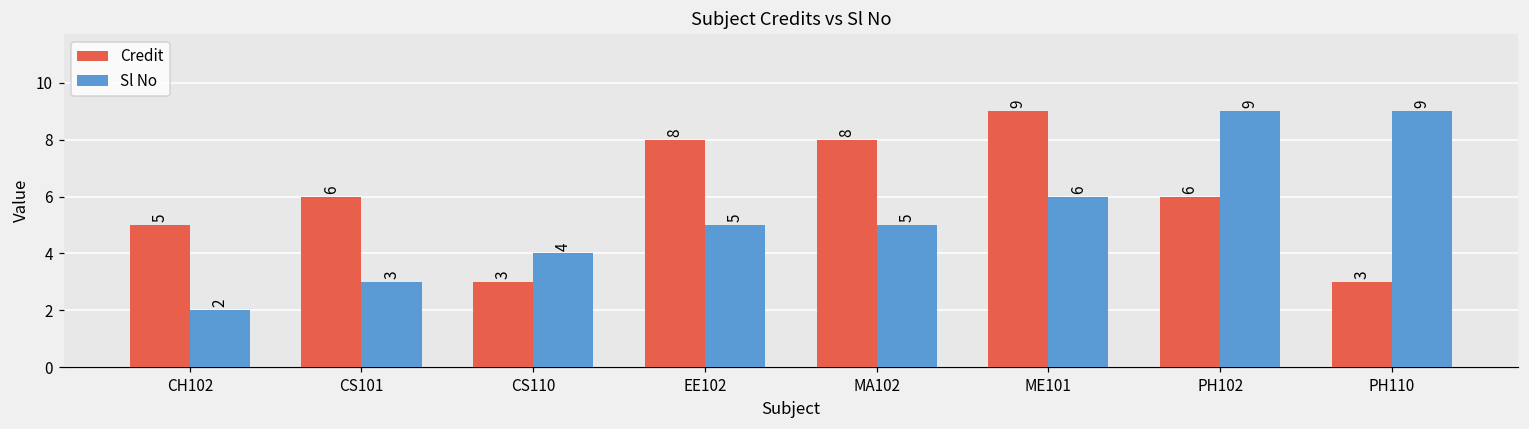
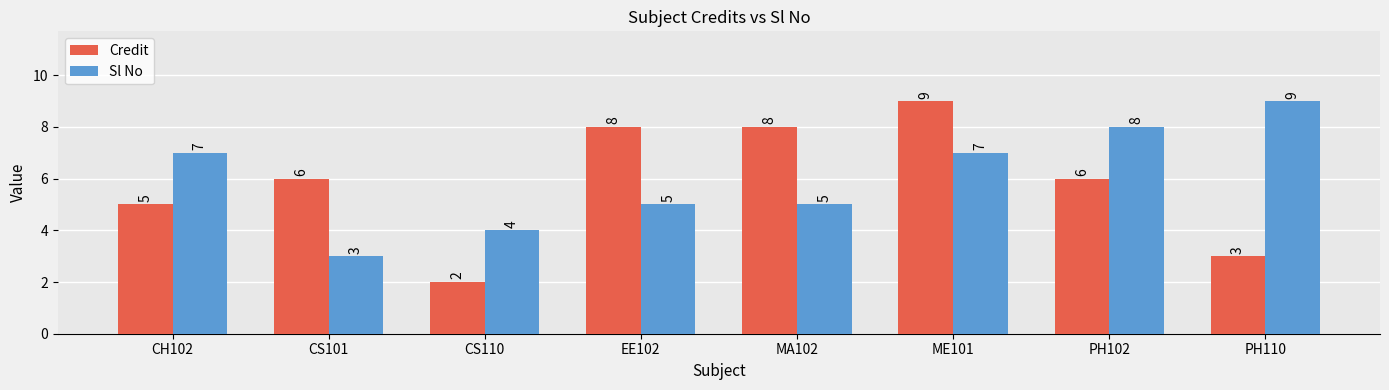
Sl No, CH102: 2 -> 7
Credit, CS110: 3 -> 2
Sl No, ME101: 6 -> 7
Sl No, PH102: 9 -> 8
